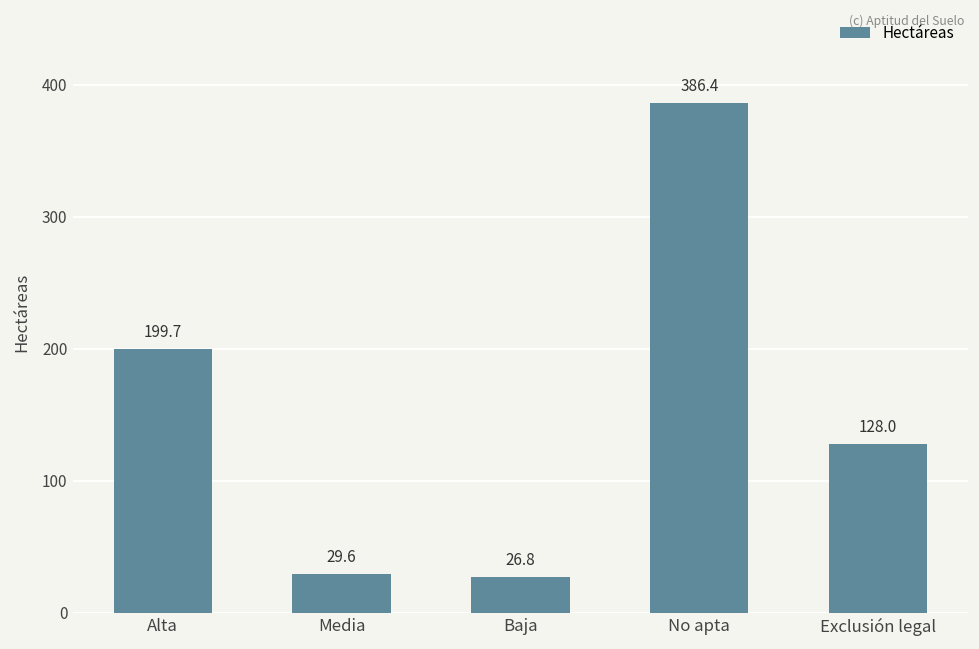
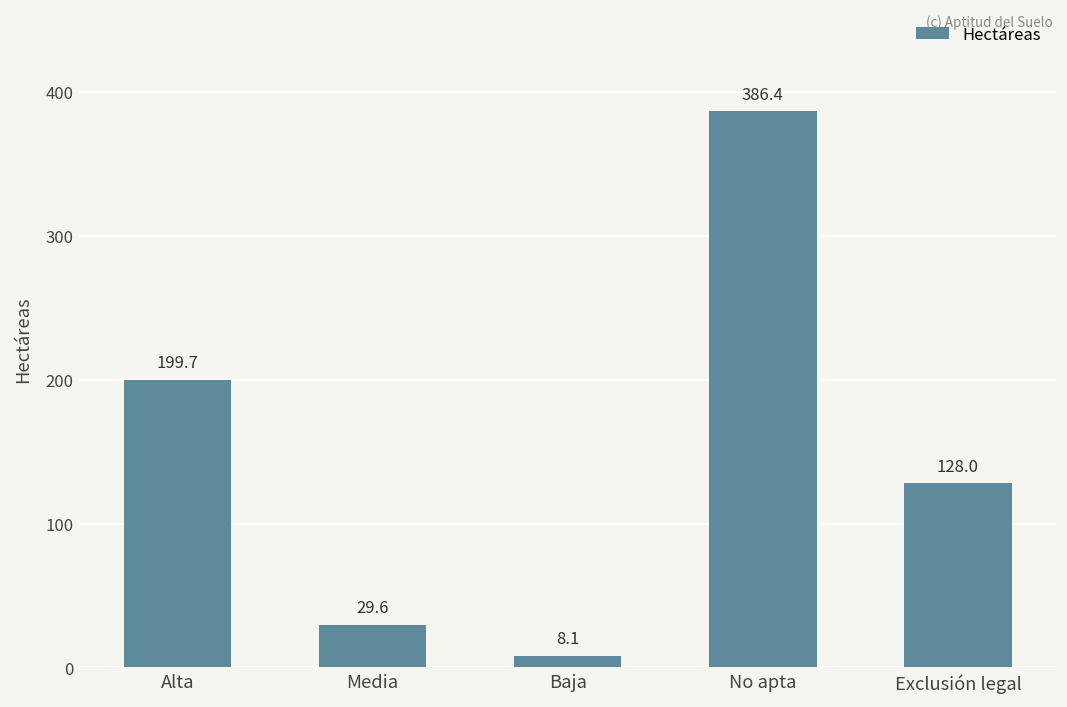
Baja: 26.8 -> 8.1
